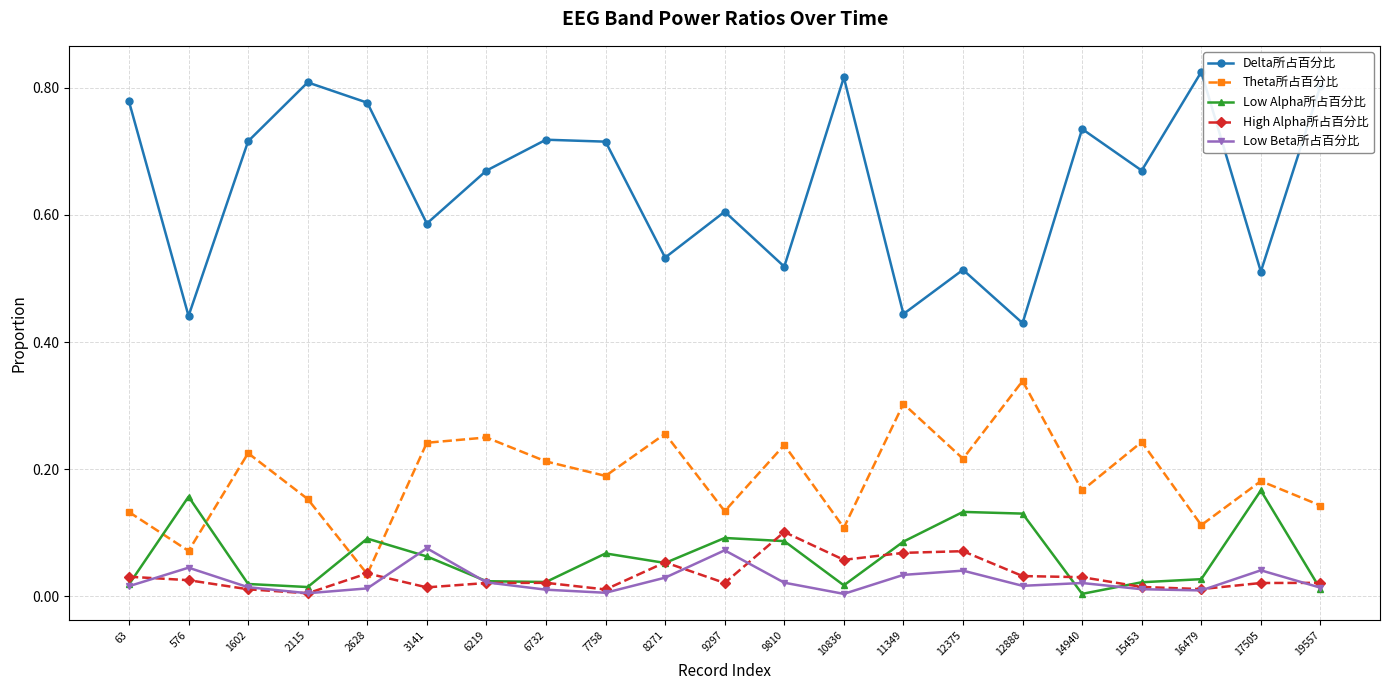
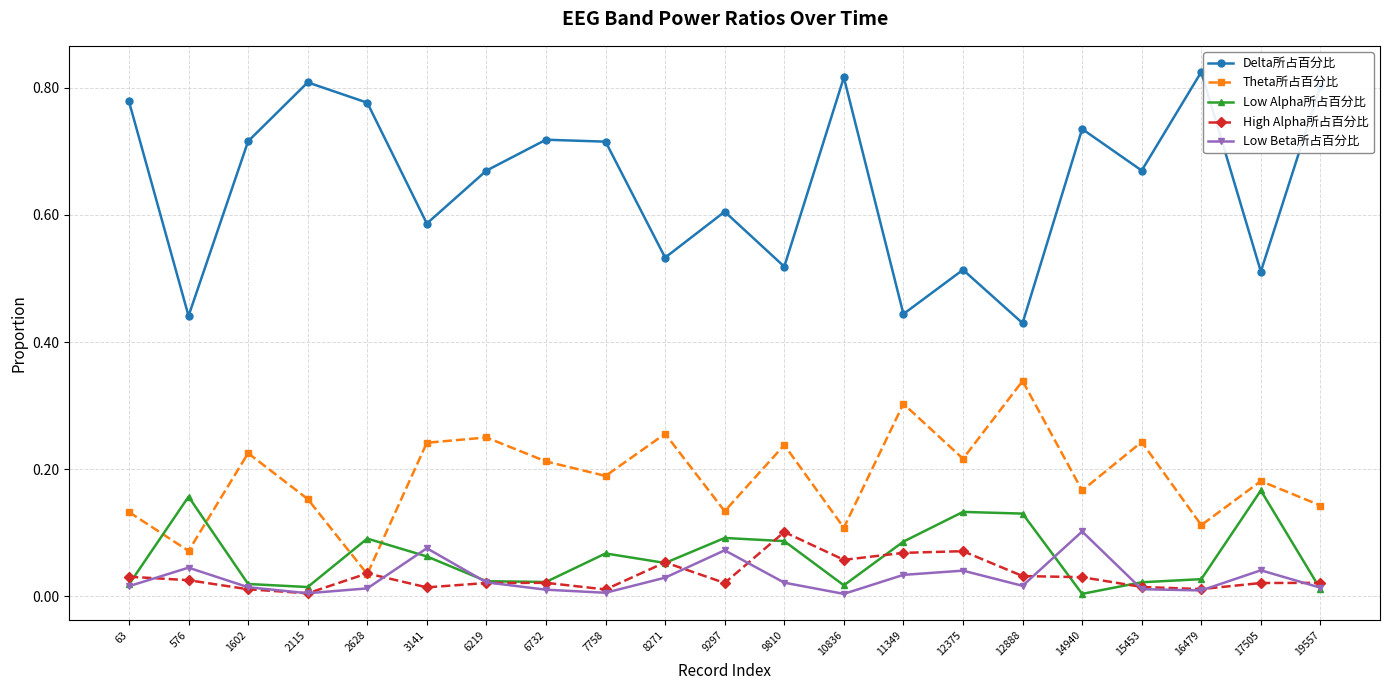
Low Beta所占百分比, 14940: 0.02 -> 0.10
